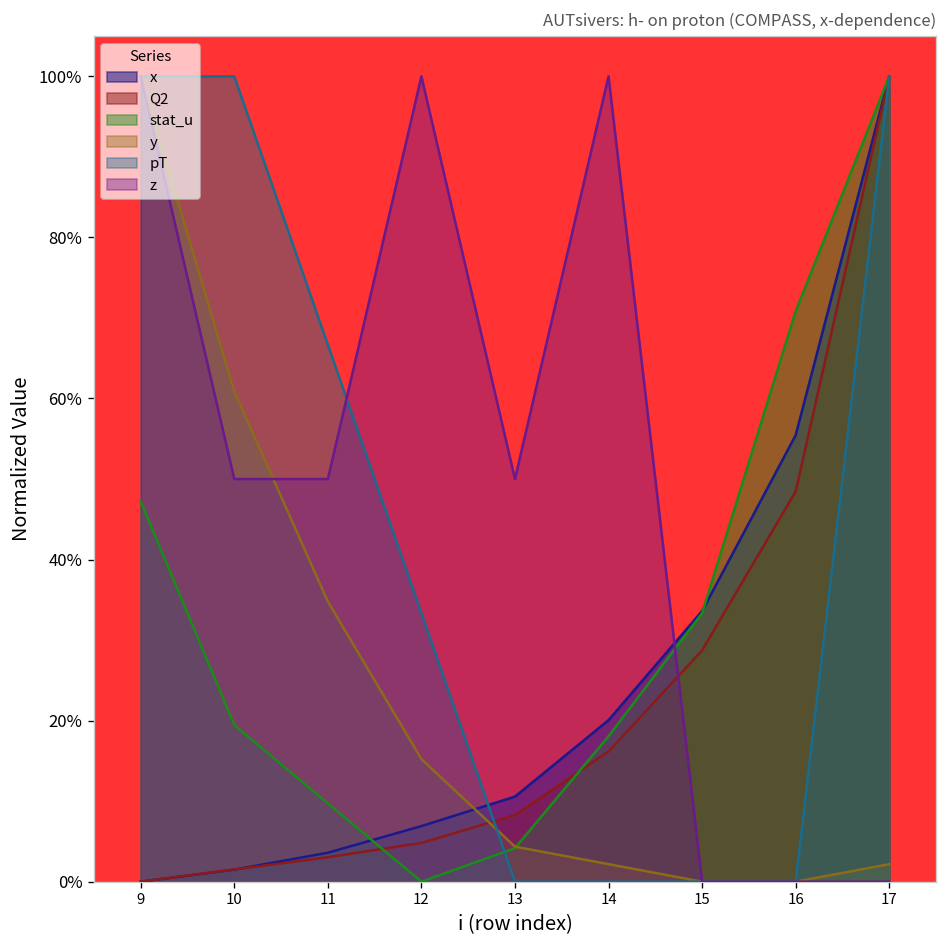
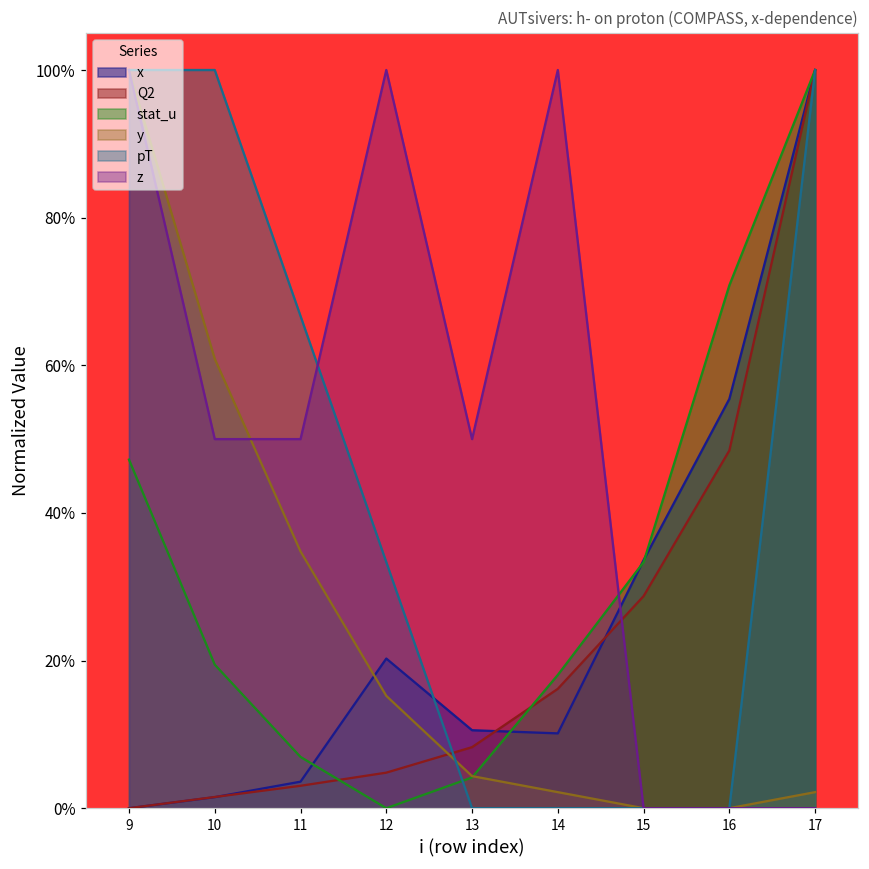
stat_u, 11: 10% -> 7%
x, 12: 7% -> 20%
x, 14: 20% -> 10%
